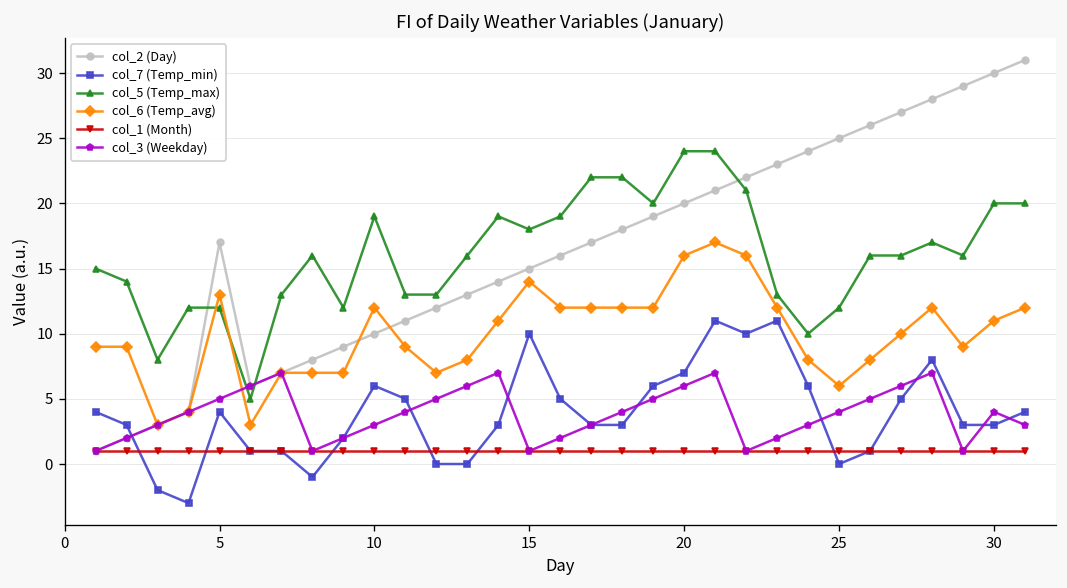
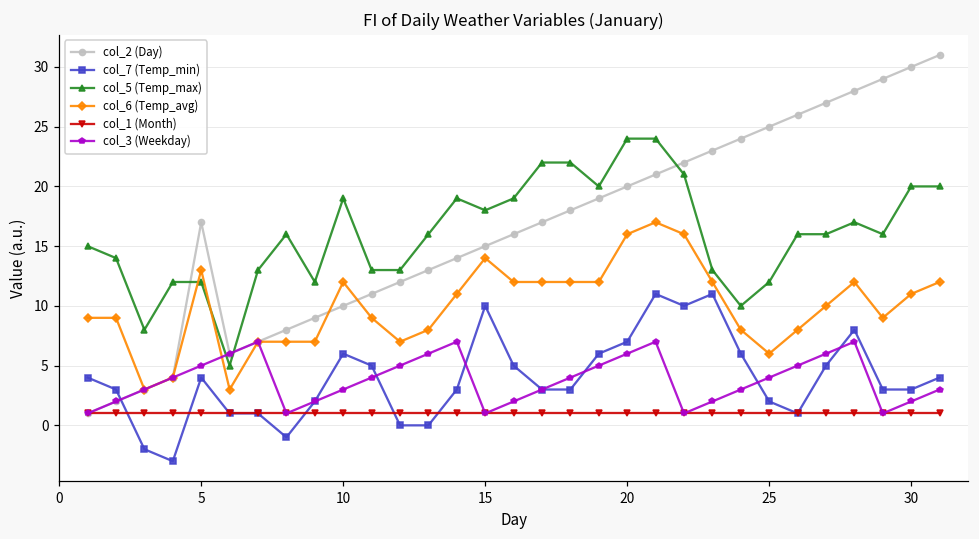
col_7 (Temp_min), 25: 0 -> 2
col_3 (Weekday), 30: 4 -> 2
